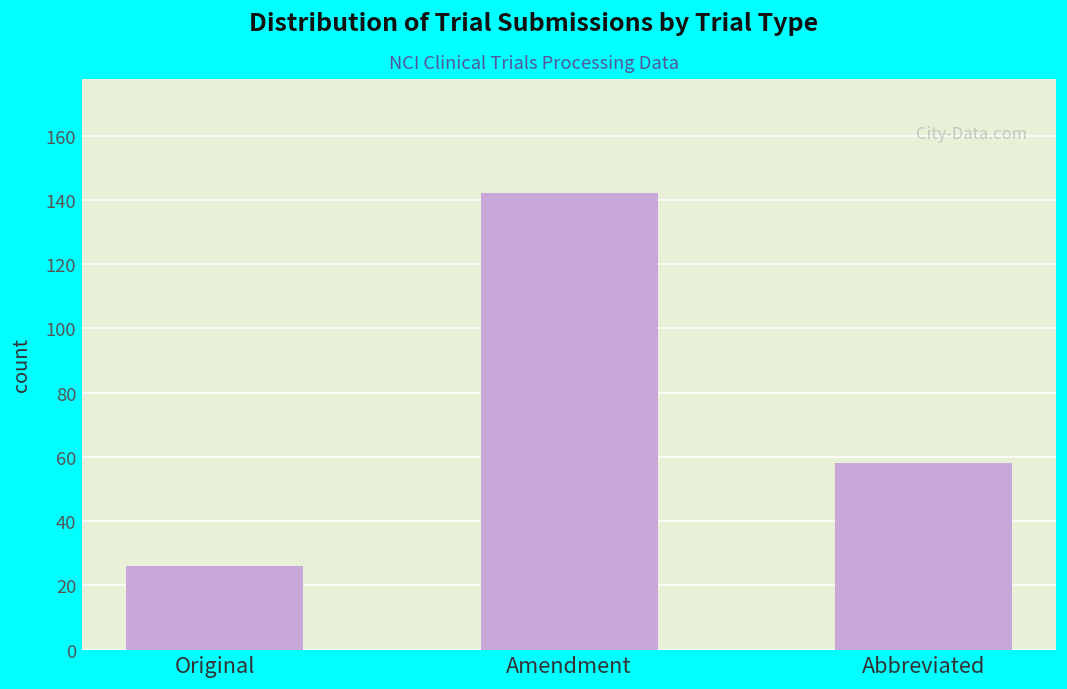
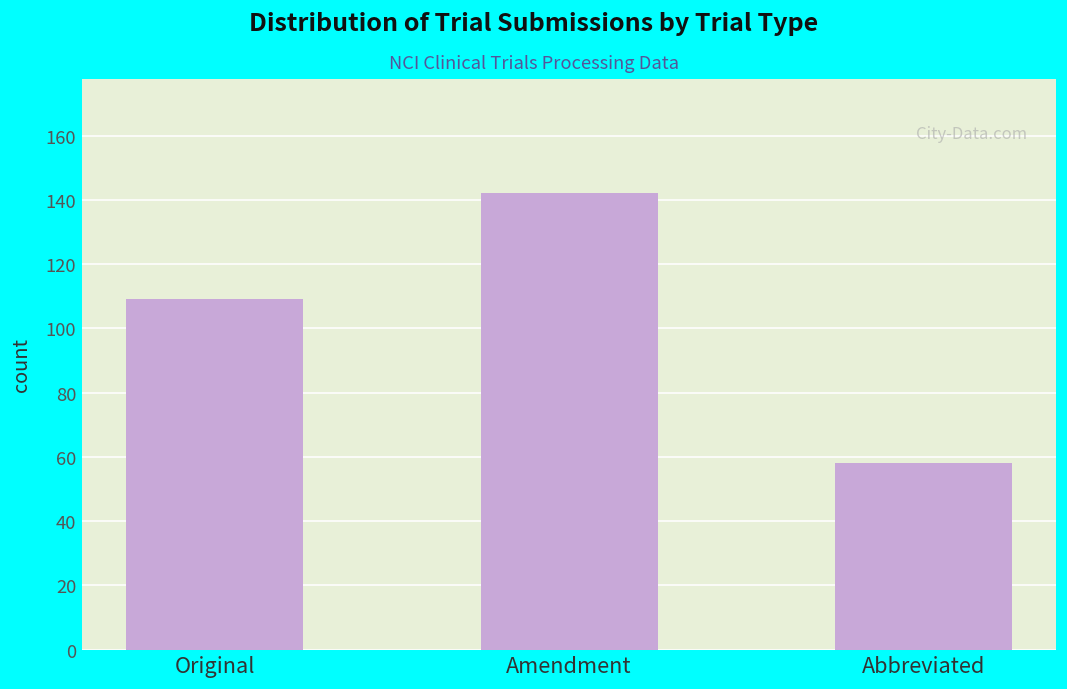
Original: 26 -> 109
